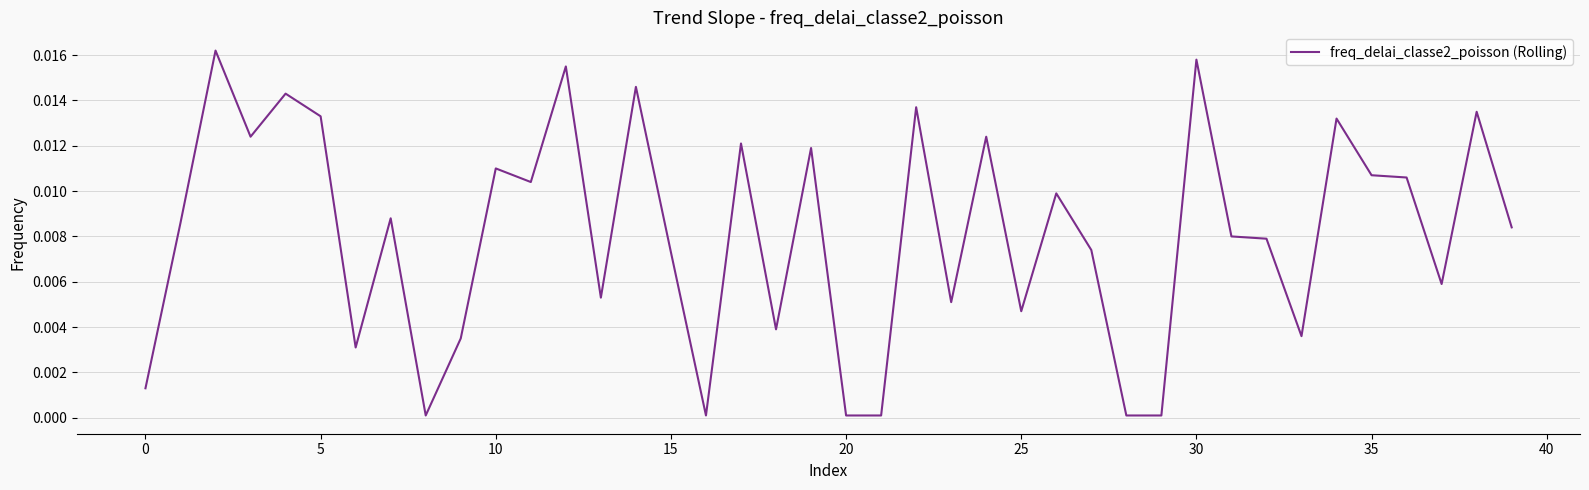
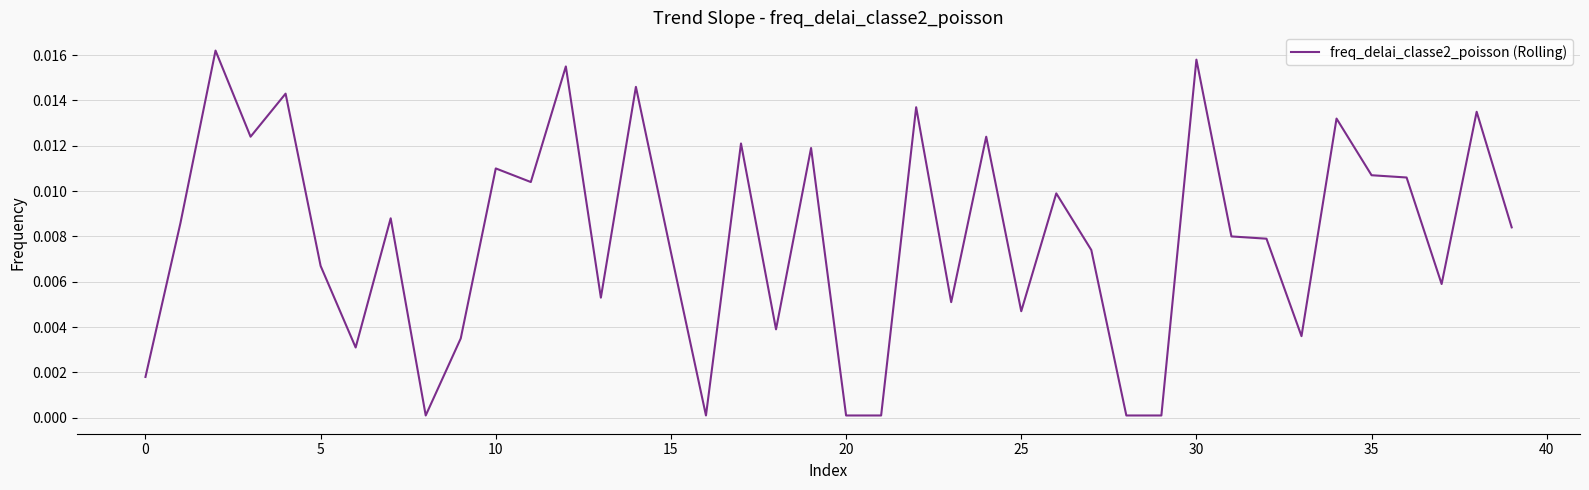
0: 0.0013 -> 0.0018
5: 0.0133 -> 0.0067
